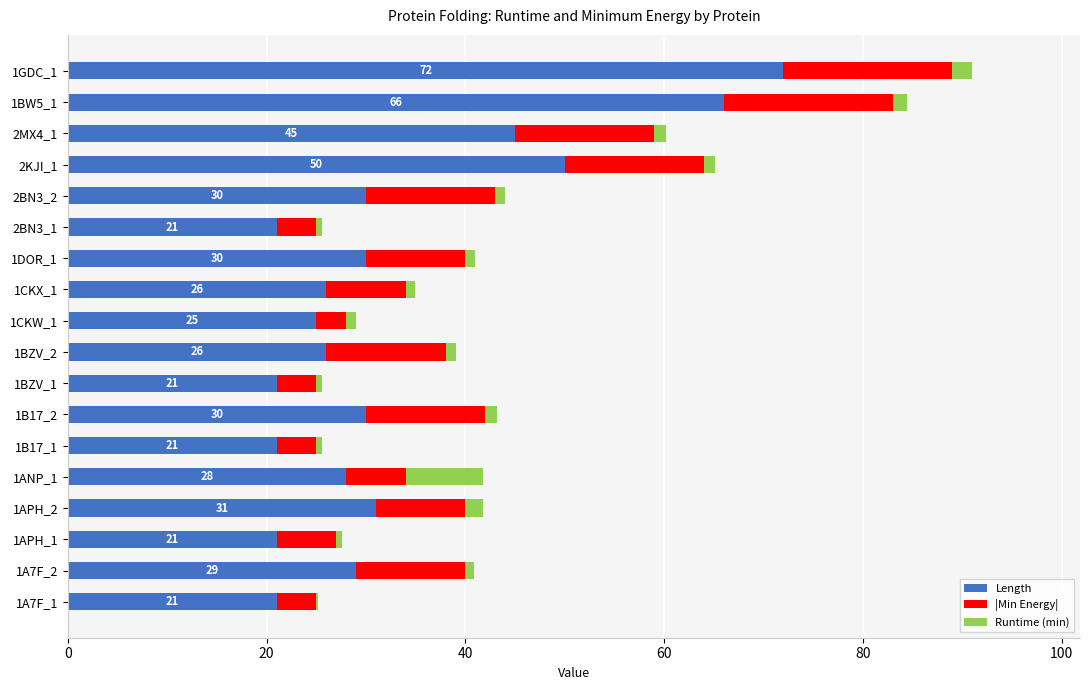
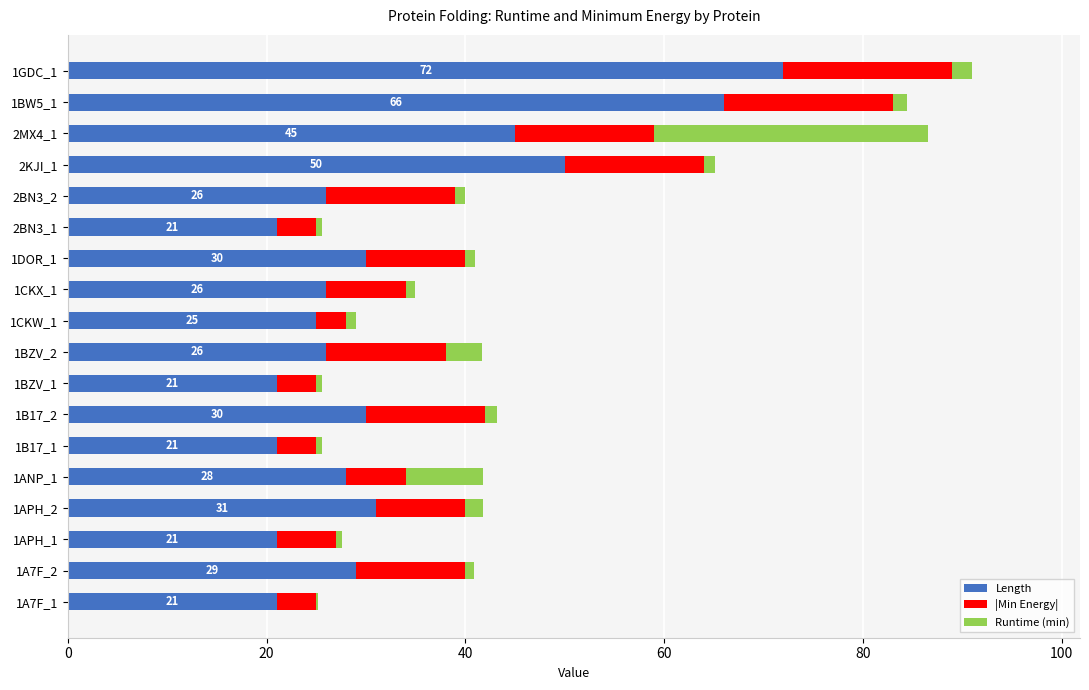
Runtime (min), 2MX4_1: 1 -> 28
Length, 2BN3_2: 30 -> 26
Runtime (min), 1BZV_2: 1 -> 4
